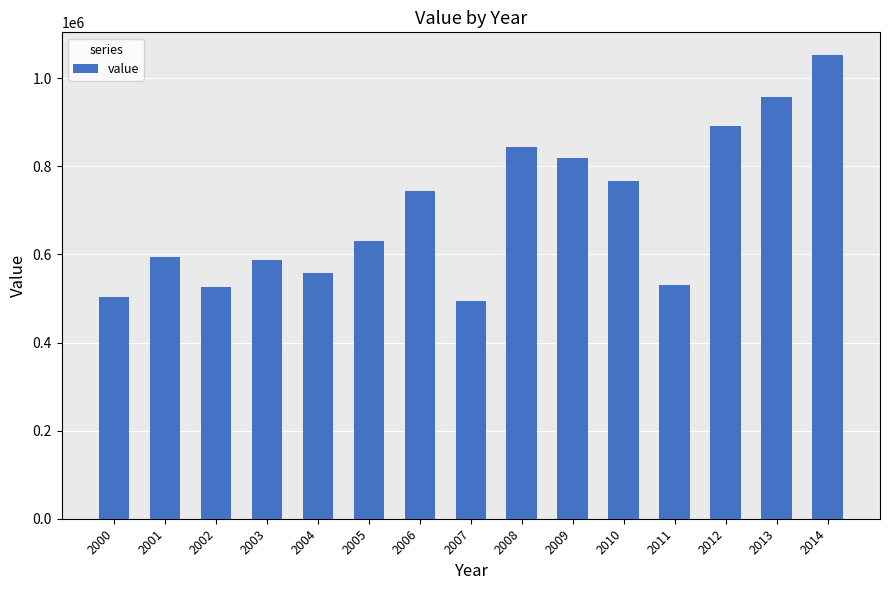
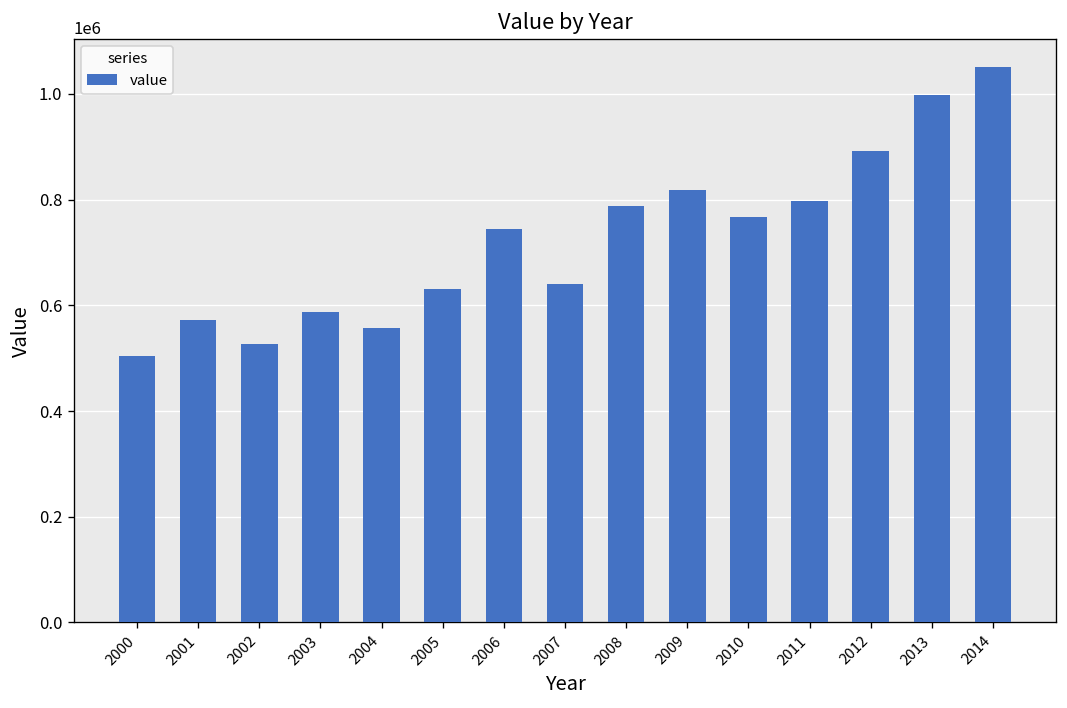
2001: 590000 -> 570000
2007: 490000 -> 640000
2008: 840000 -> 790000
2011: 530000 -> 800000
2013: 960000 -> 1000000
